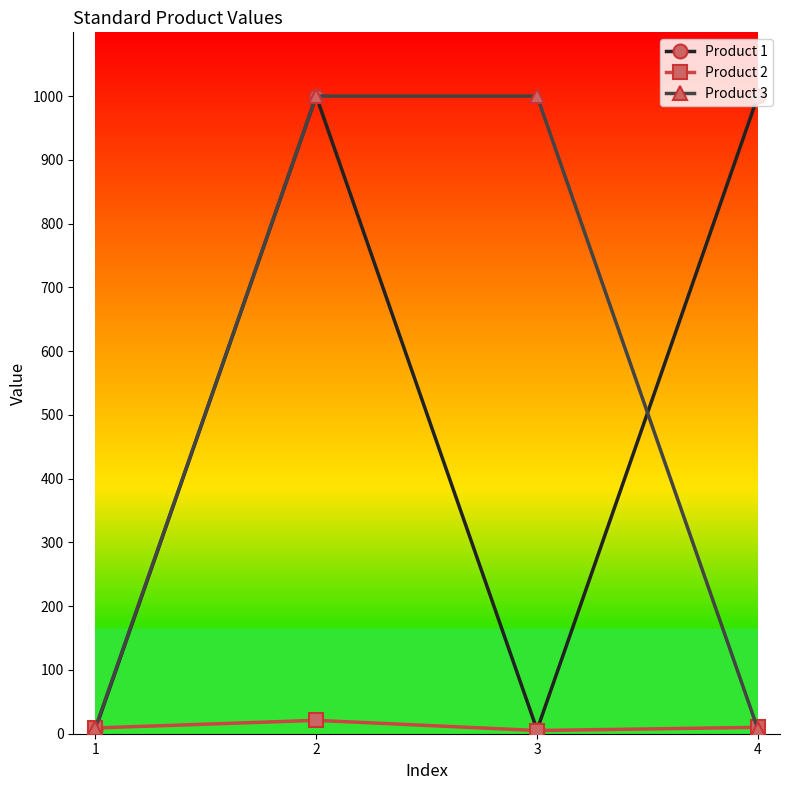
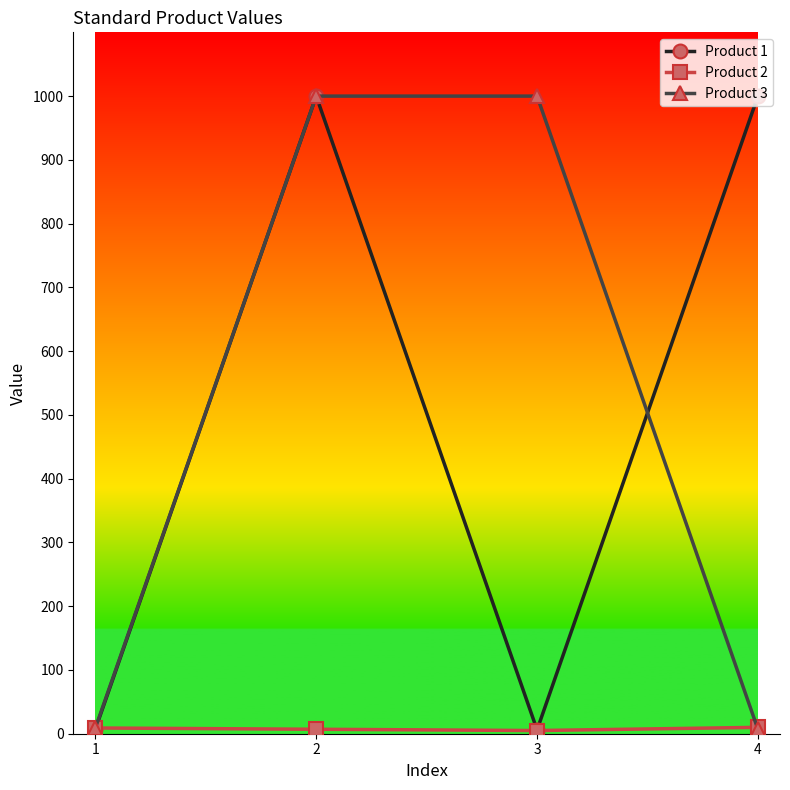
Product 2, 2: 20 -> 10
